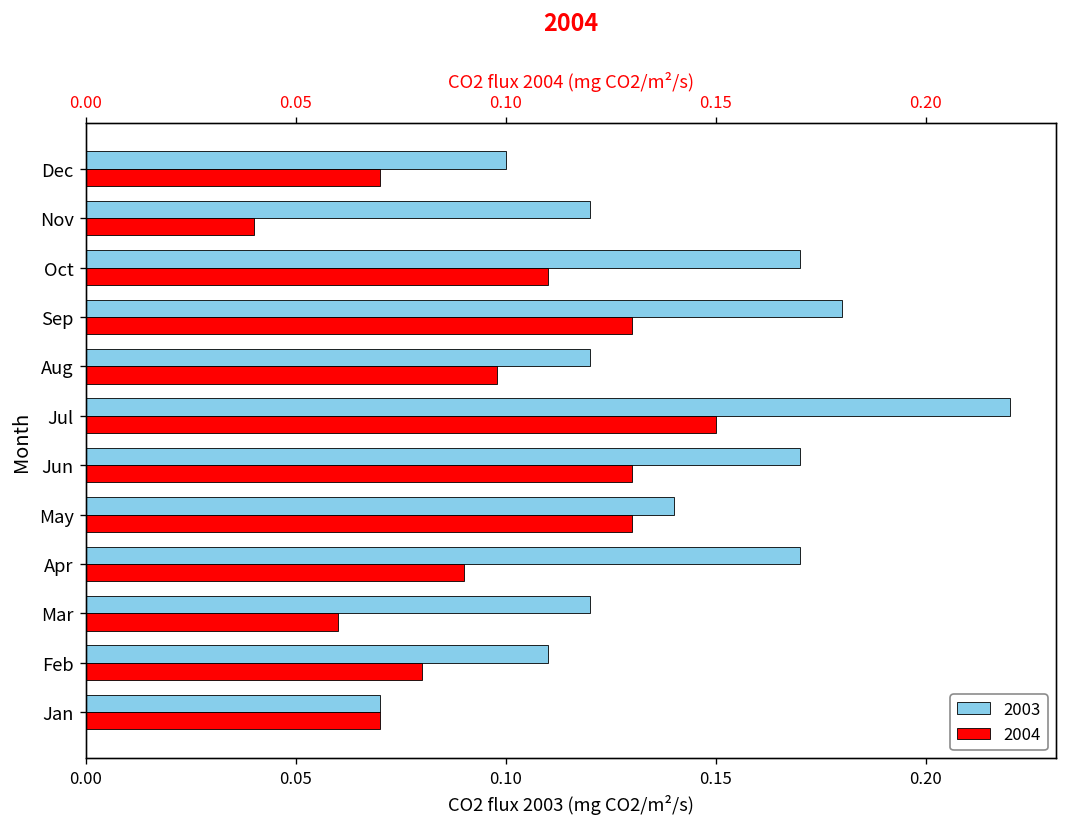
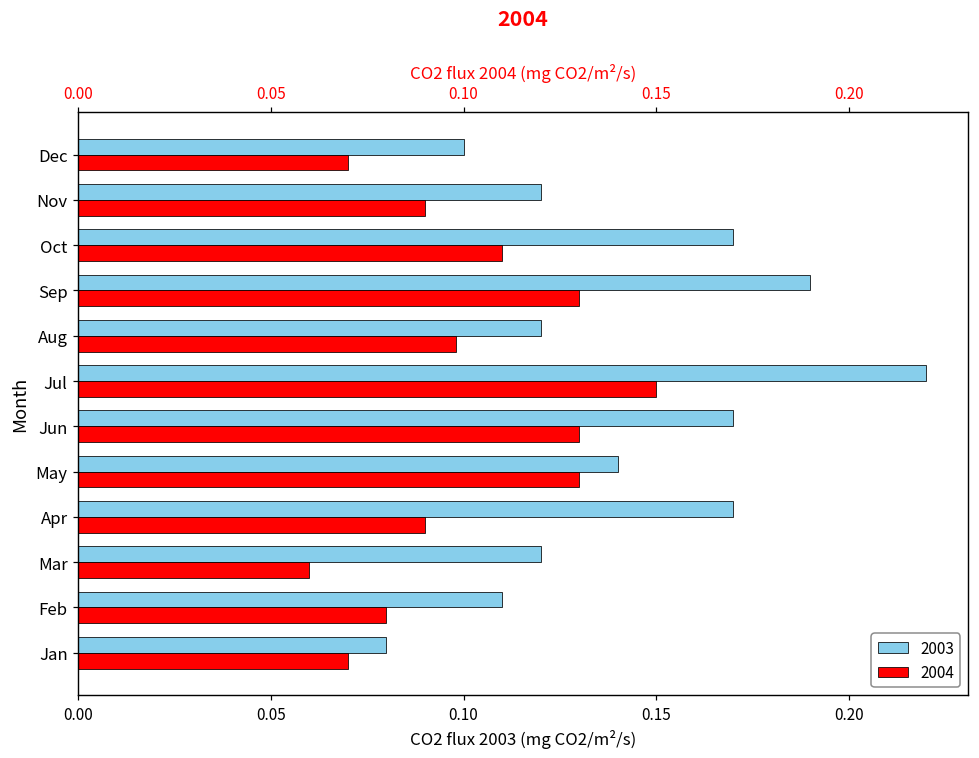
2004, Nov: 0.04 -> 0.09
2003, Sep: 0.18 -> 0.19
2003, Jan: 0.07 -> 0.08
